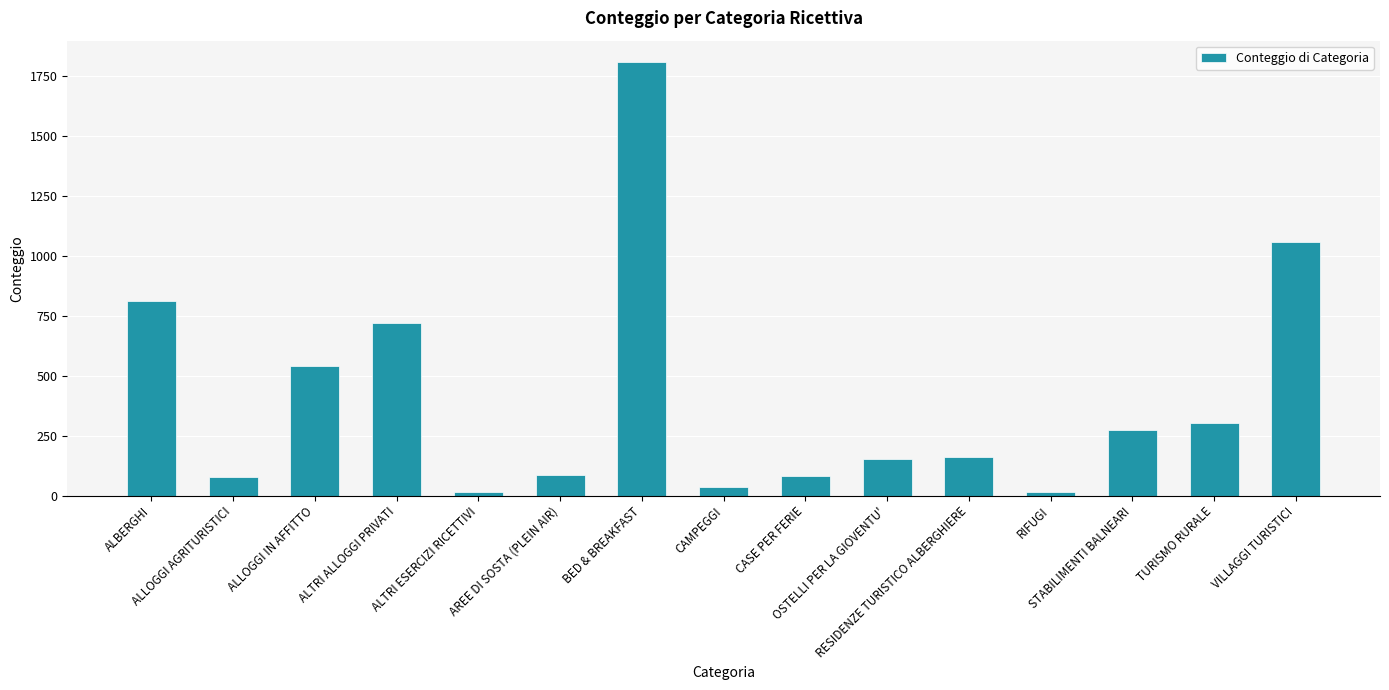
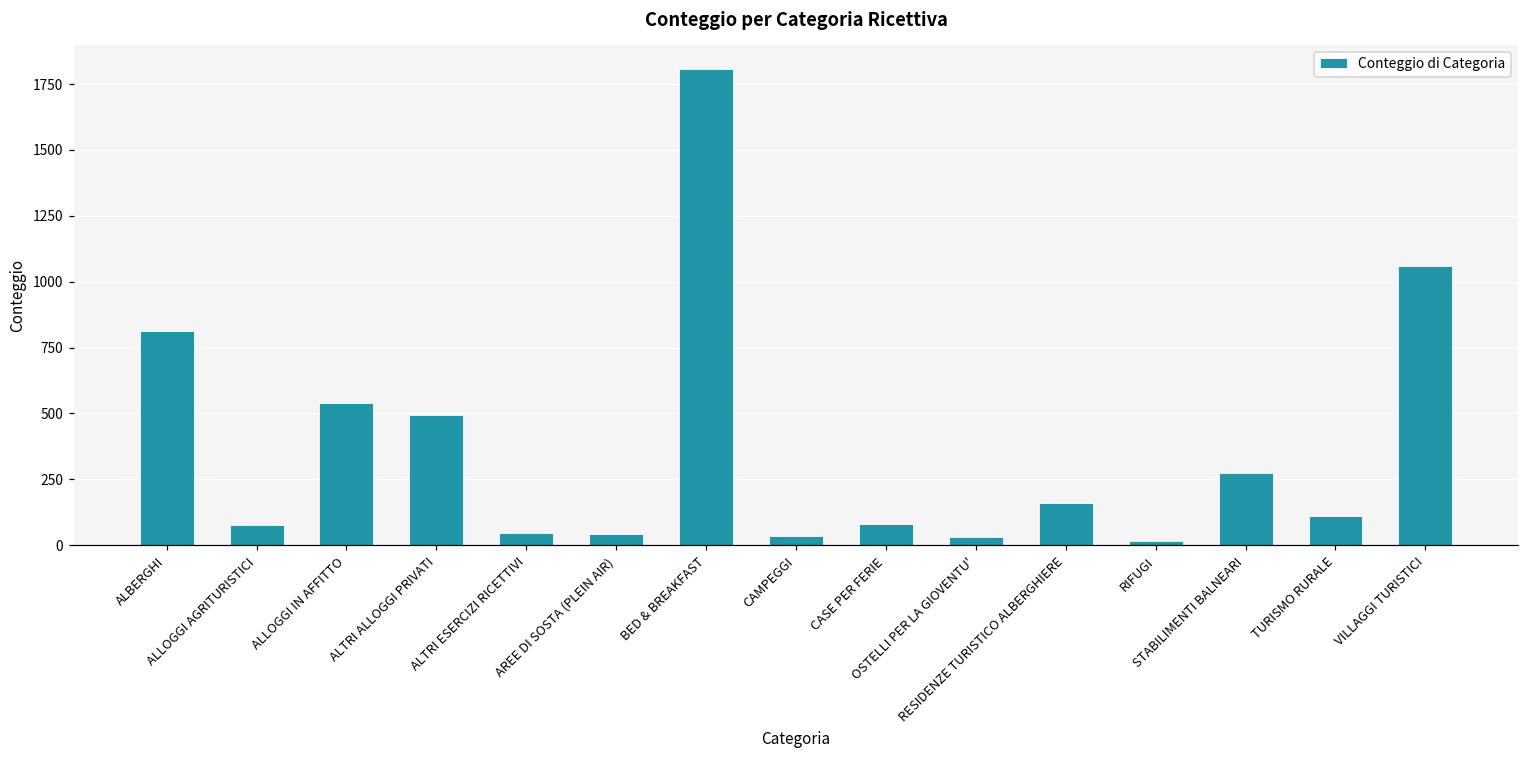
ALTRI ALLOGGI PRIVATI: 720 -> 490
ALTRI ESERCIZI RICETTIVI: 10 -> 50
AREE DI SOSTA (PLEIN AIR): 90 -> 40
OSTELLI PER LA GIOVENTU': 150 -> 30
TURISMO RURALE: 300 -> 110
